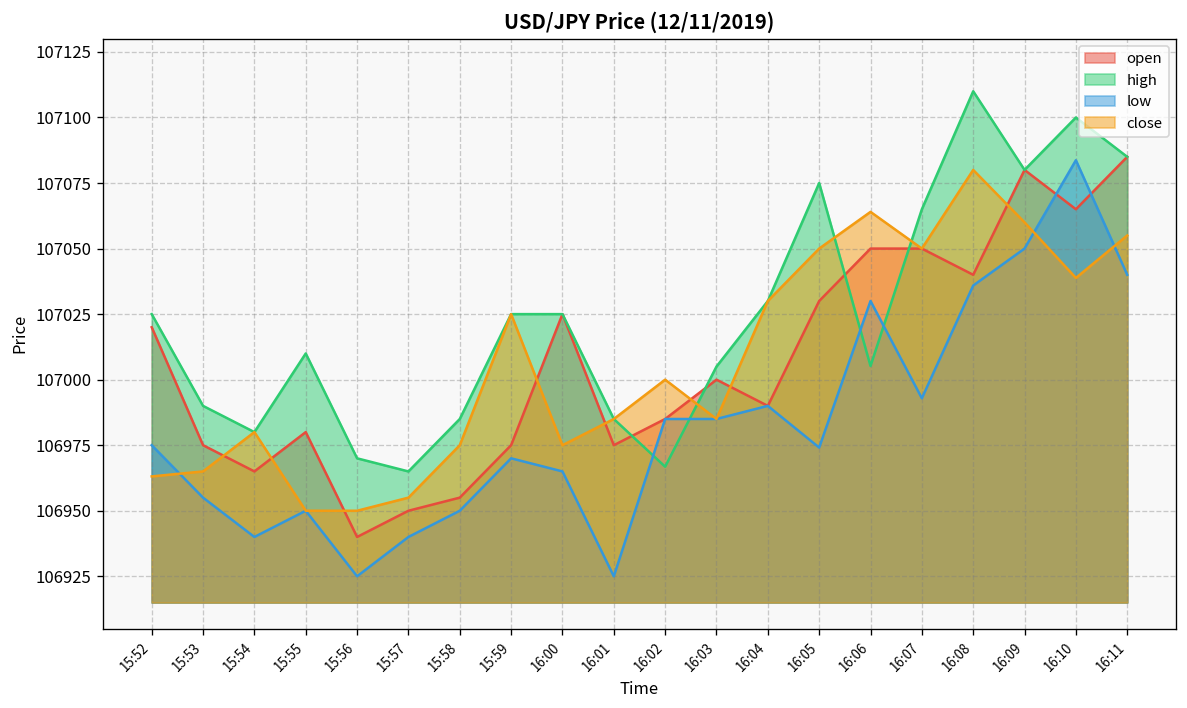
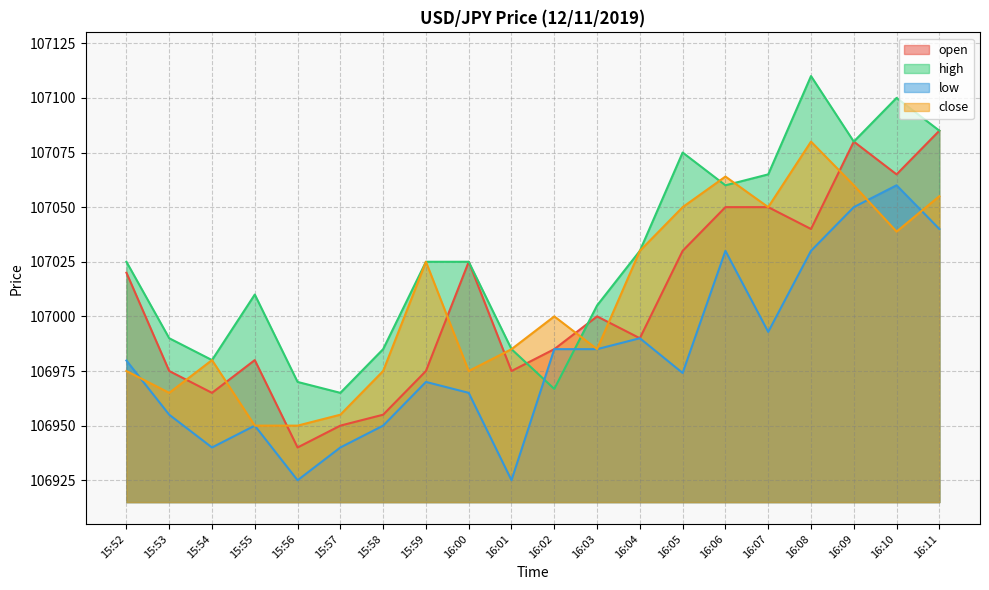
low, 15:52: 106975 -> 106980
close, 15:52: 106963 -> 106975
high, 16:06: 107005 -> 107060
low, 16:08: 107036 -> 107030
low, 16:10: 107084 -> 107060
